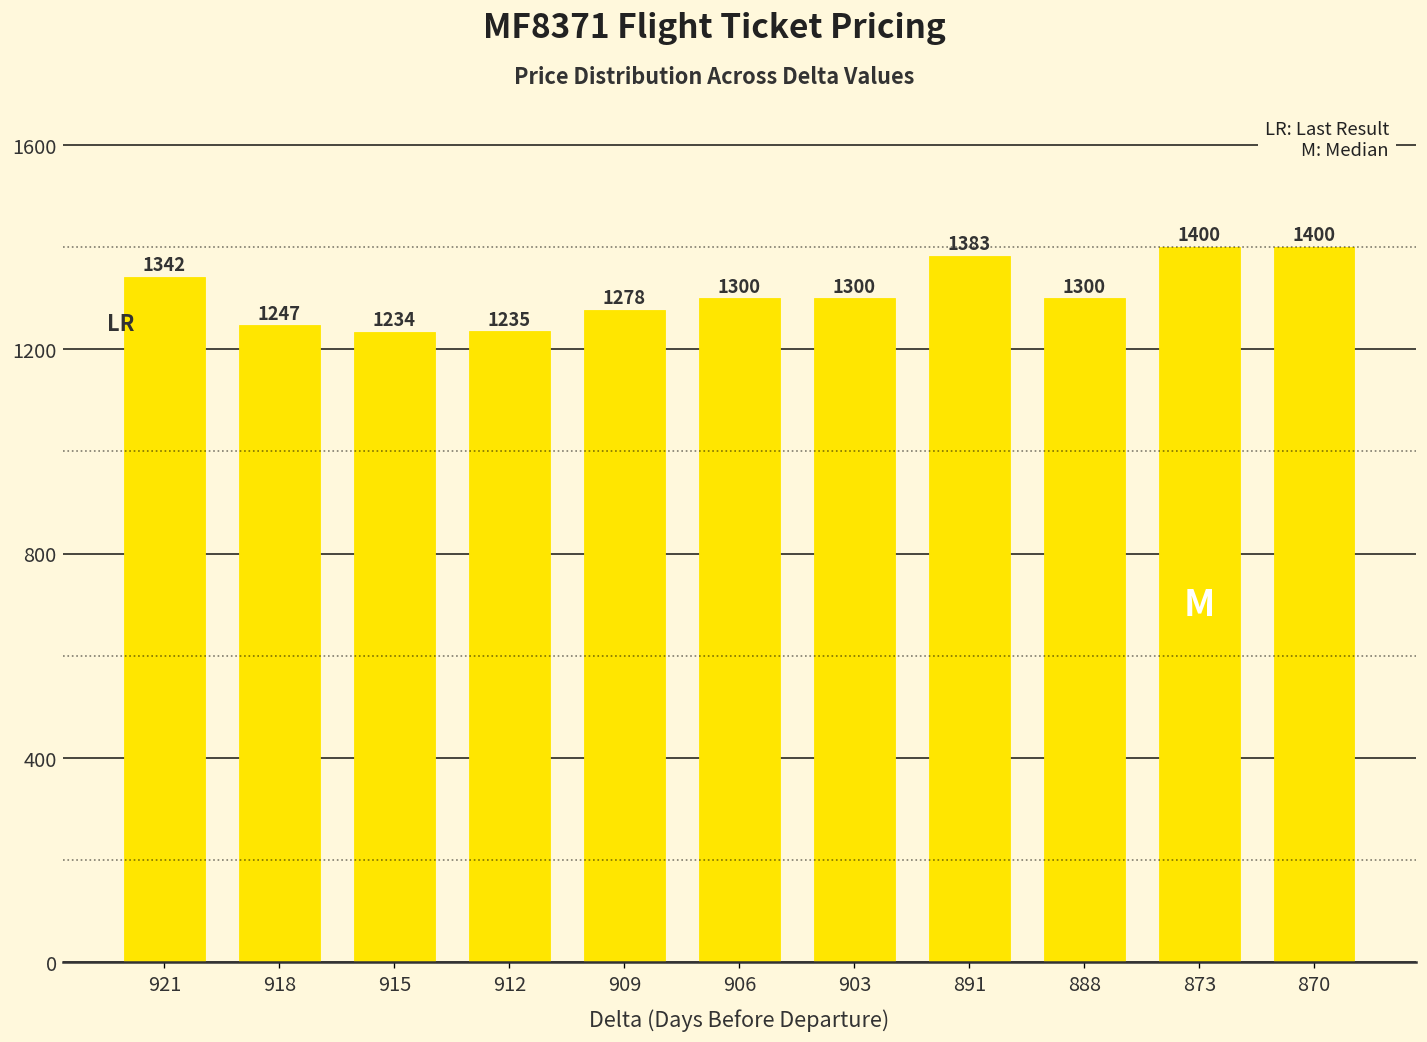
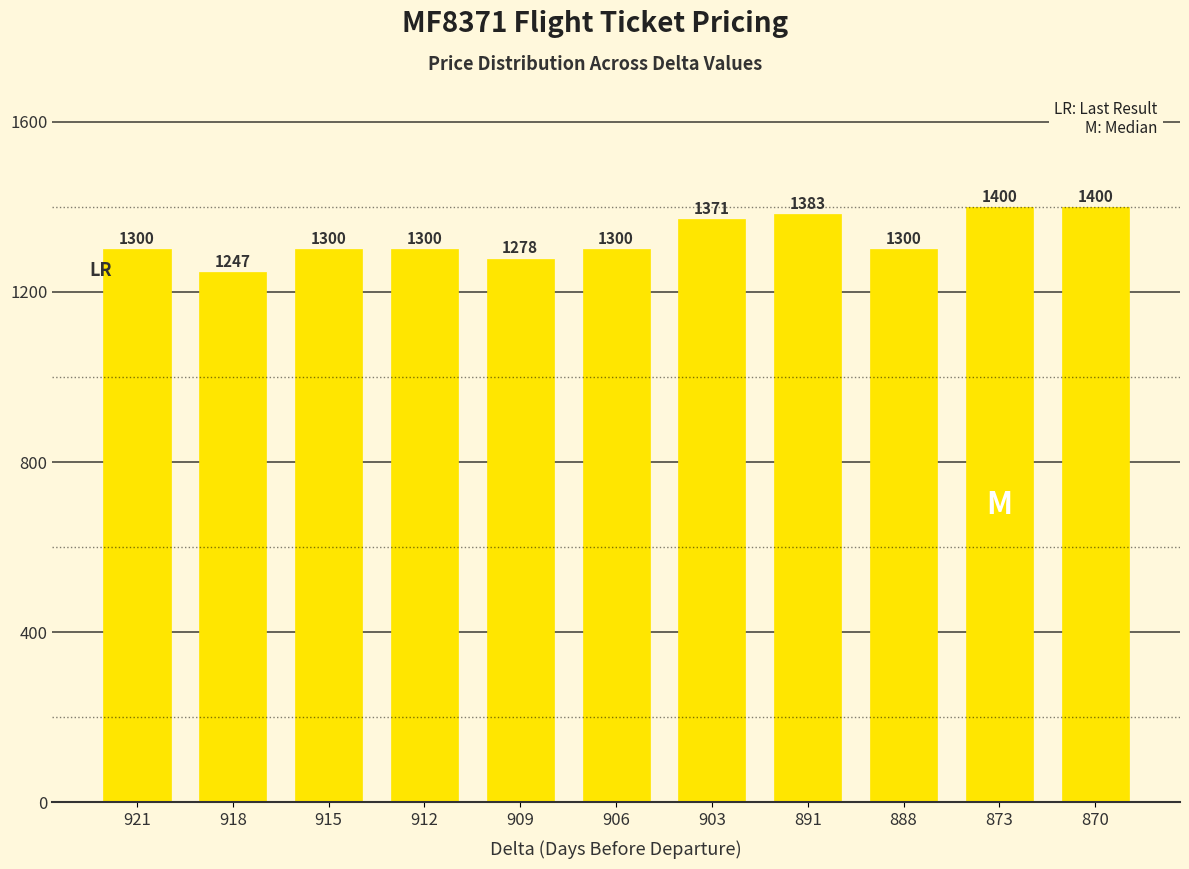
921: 1342 -> 1300
915: 1234 -> 1300
912: 1235 -> 1300
903: 1300 -> 1371
